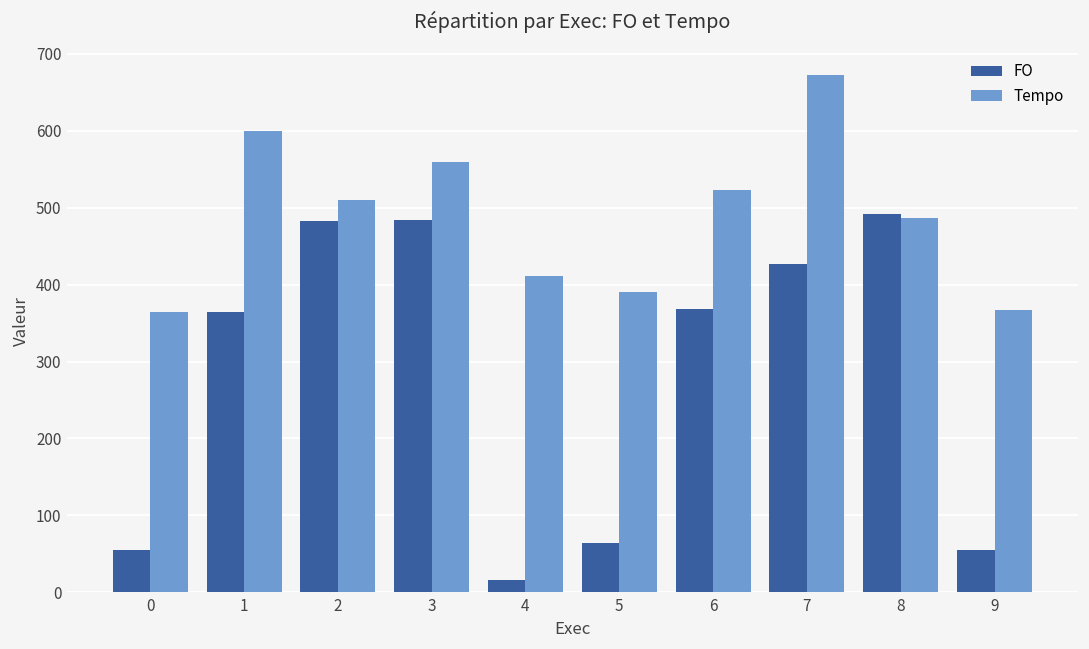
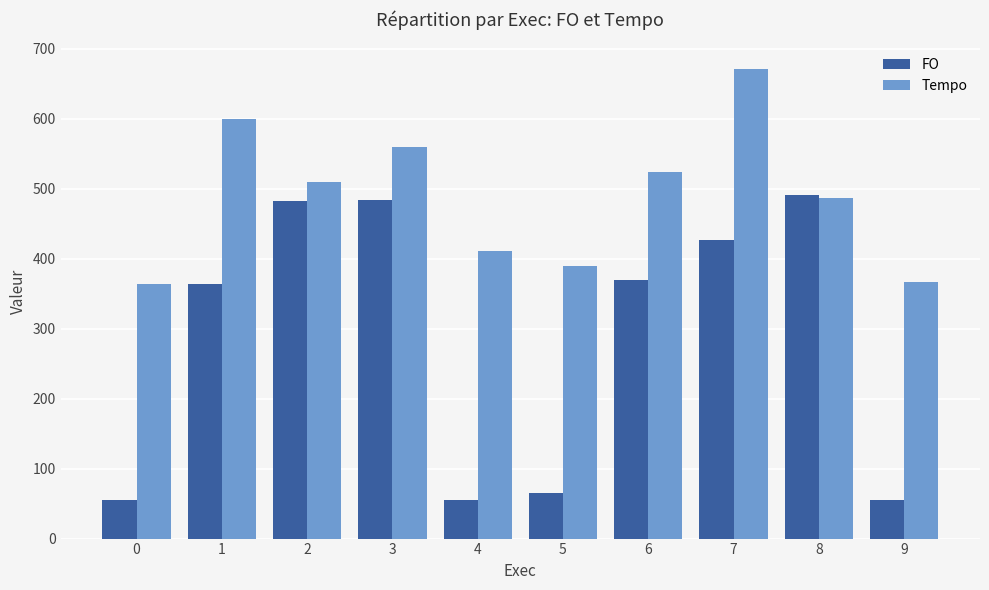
FO, 4: 20 -> 60
